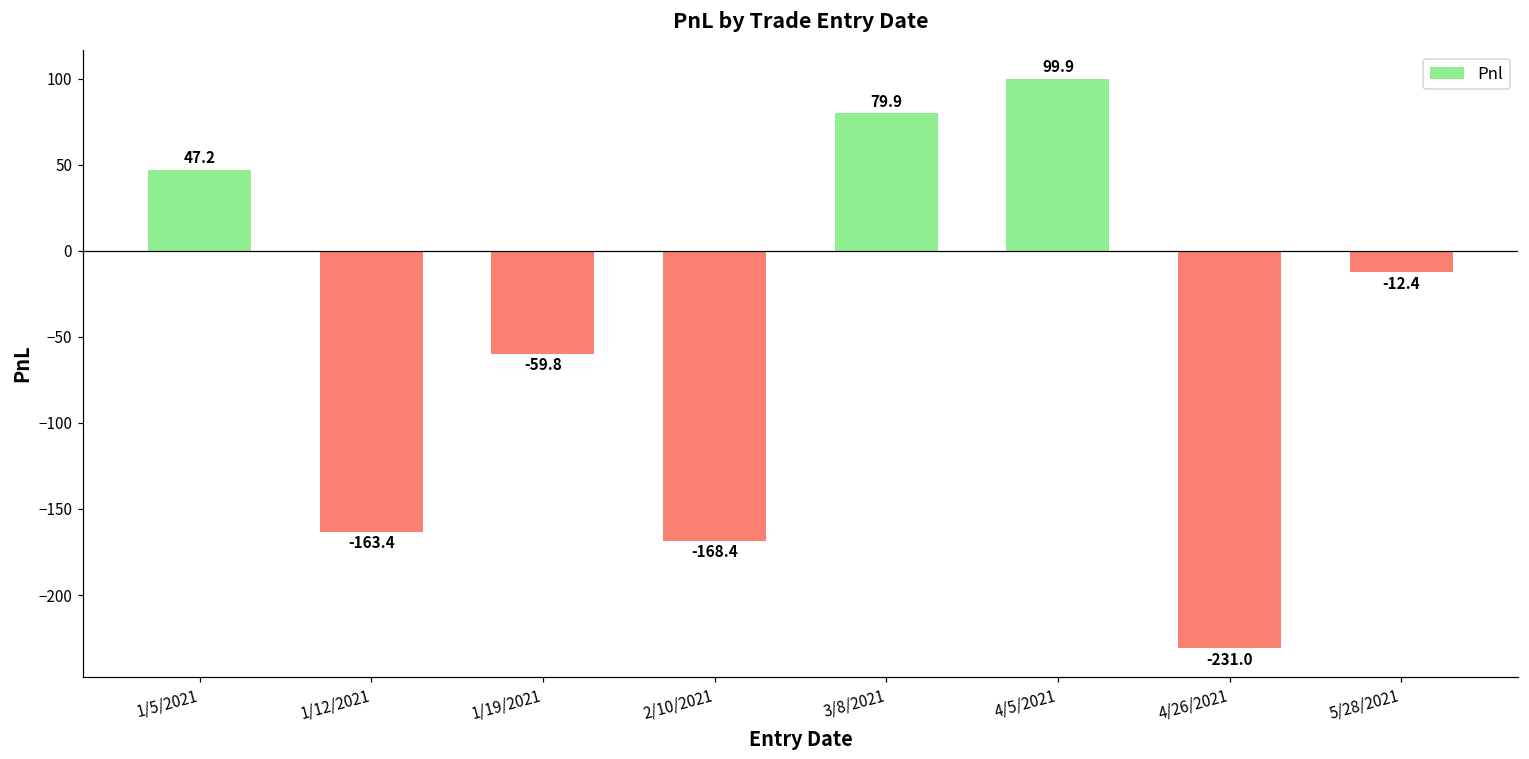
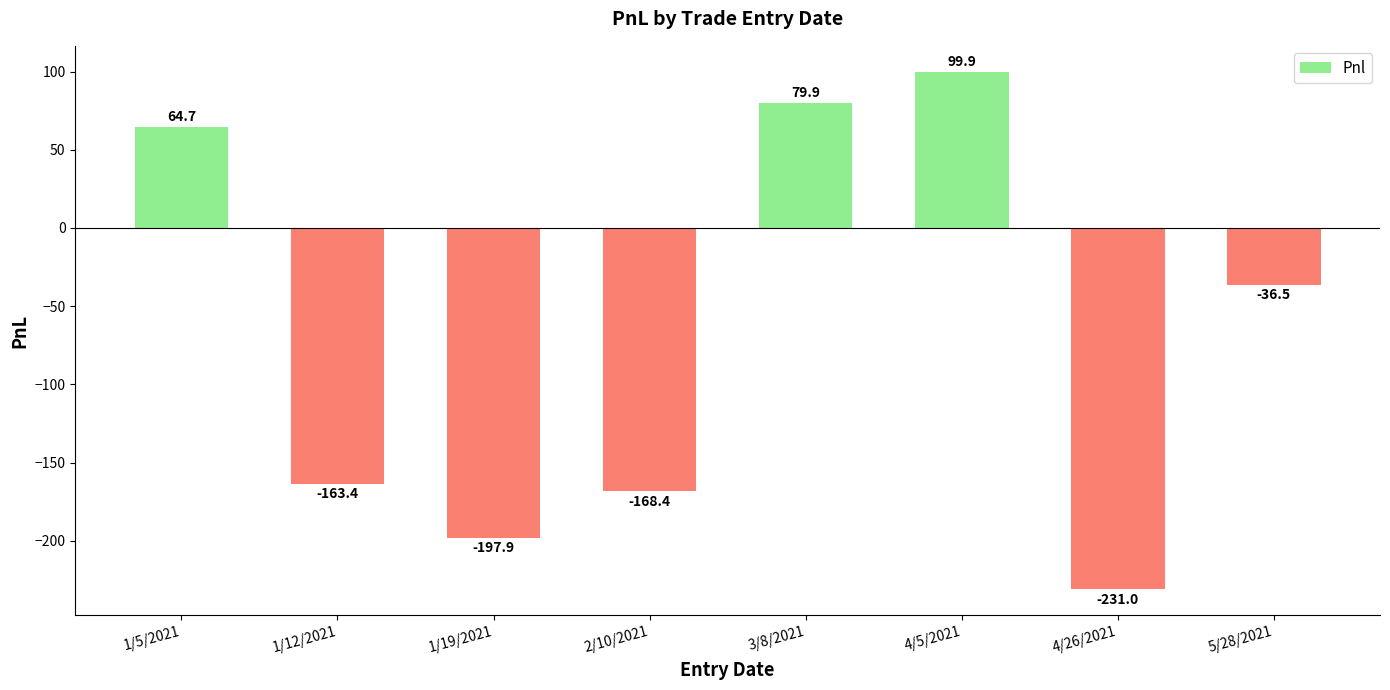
1/5/2021: 47.2 -> 64.7
1/19/2021: -59.8 -> -197.9
5/28/2021: -12.4 -> -36.5
